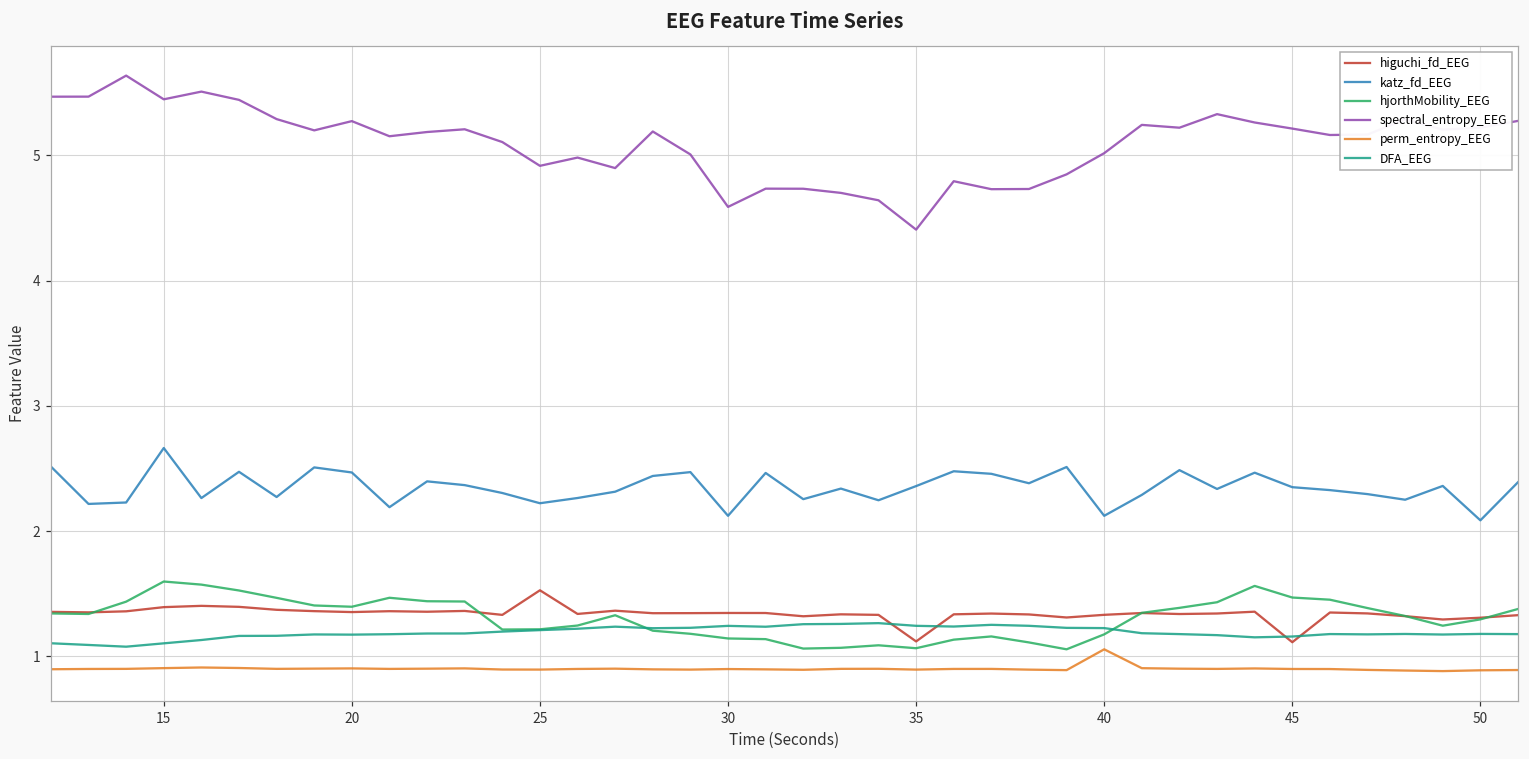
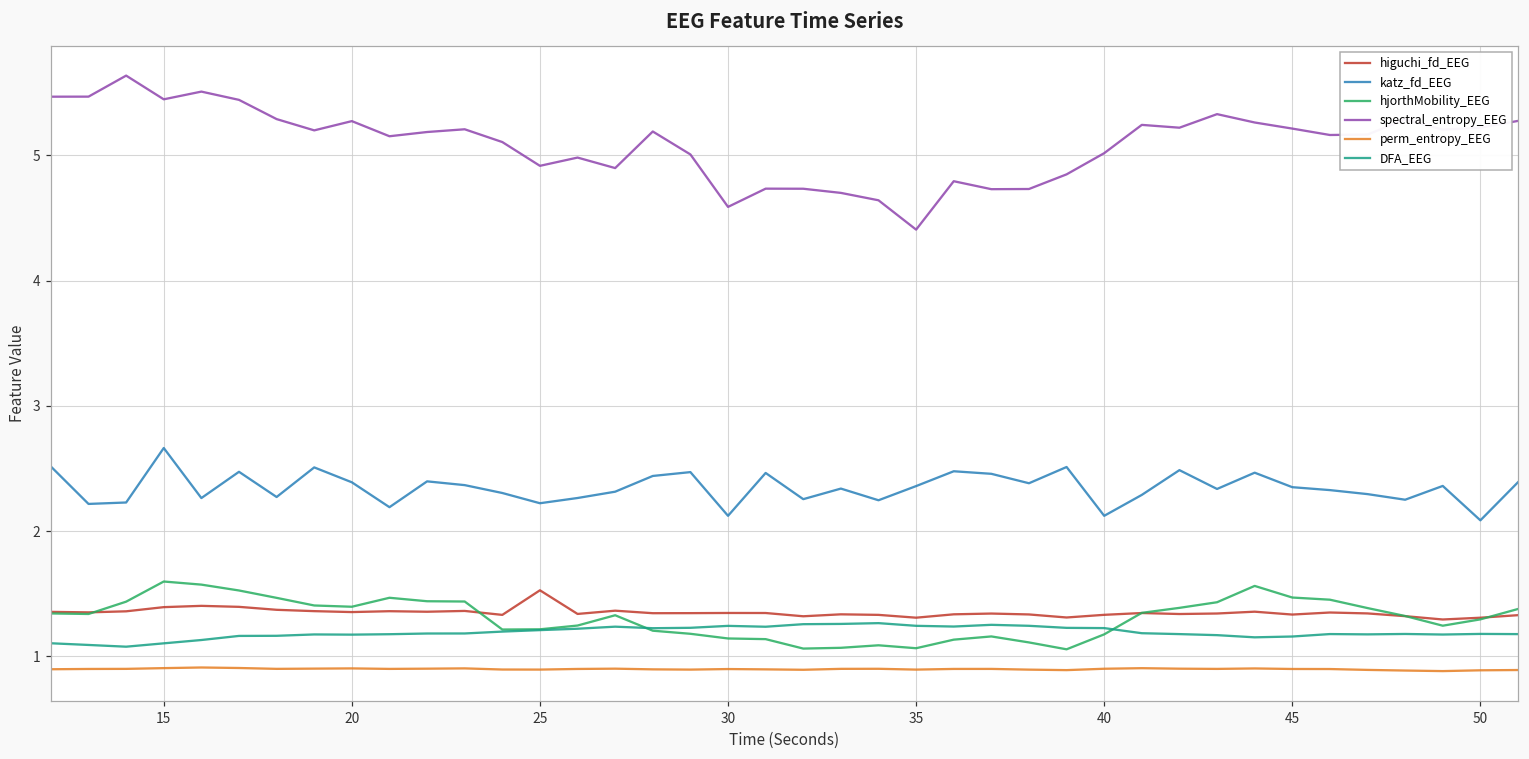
katz_fd_EEG, 20: 2.47 -> 2.39
higuchi_fd_EEG, 35: 1.12 -> 1.31
perm_entropy_EEG, 40: 1.06 -> 0.90
higuchi_fd_EEG, 45: 1.11 -> 1.33
